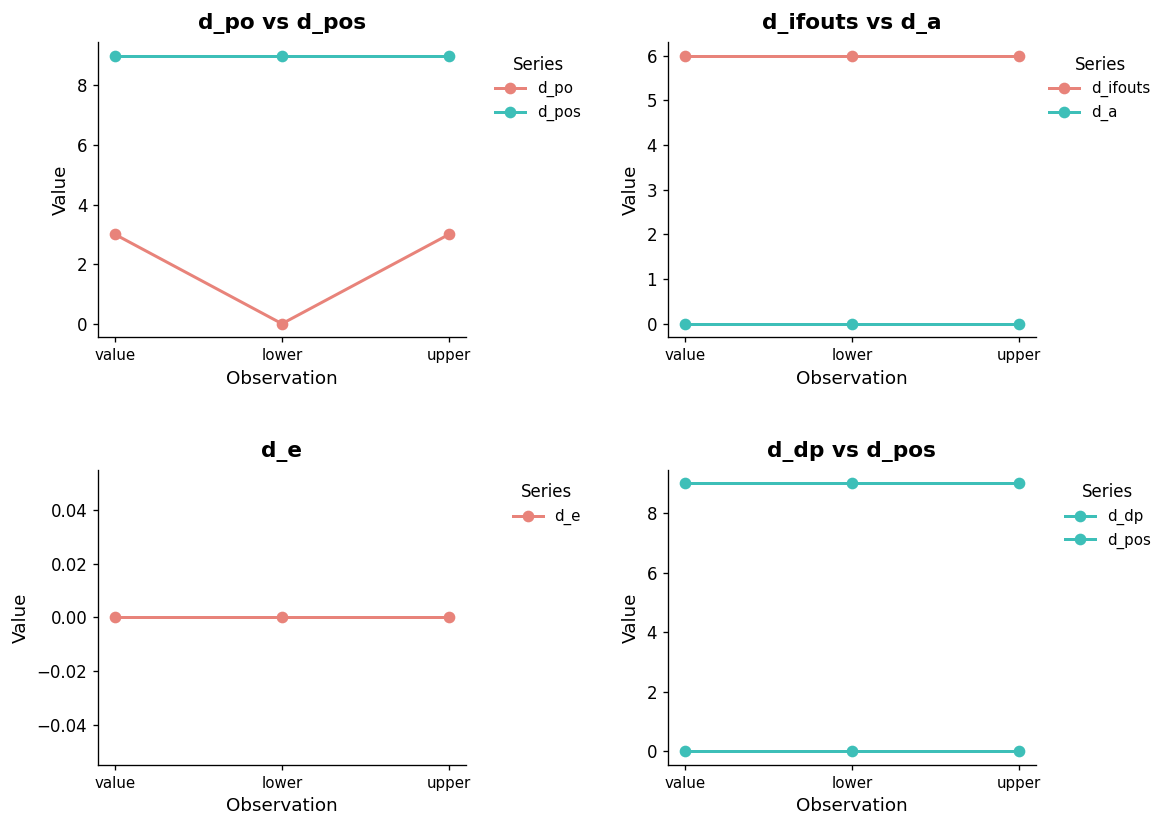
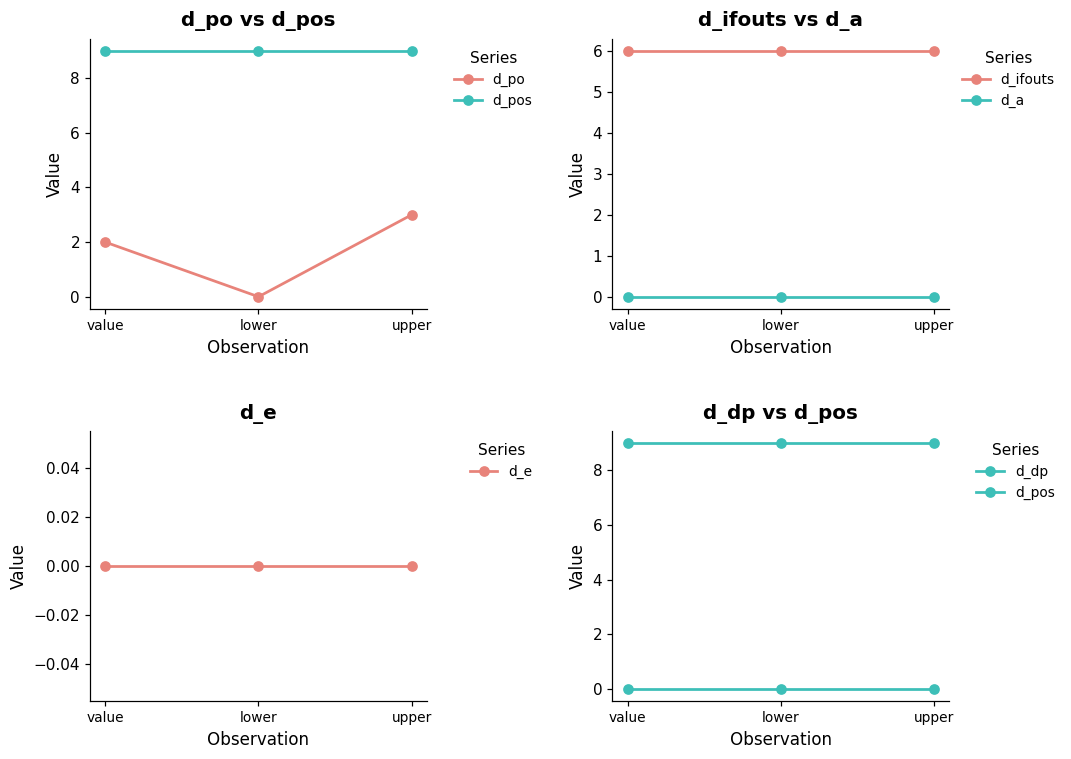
d_po vs d_pos, d_po, value: 3 -> 2
